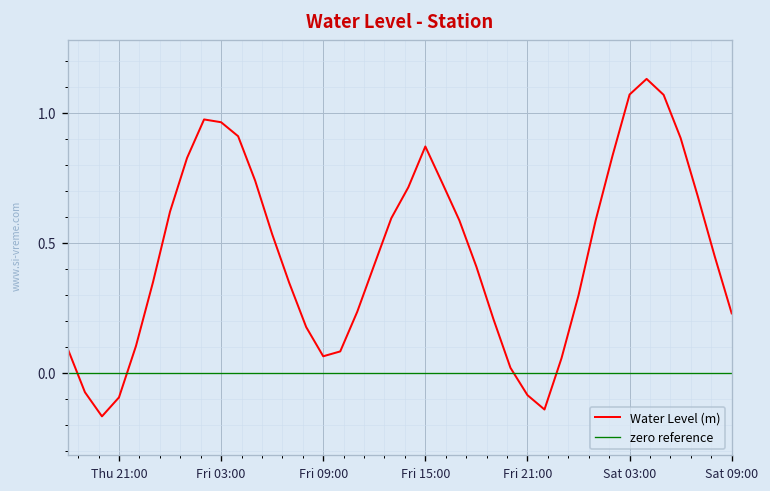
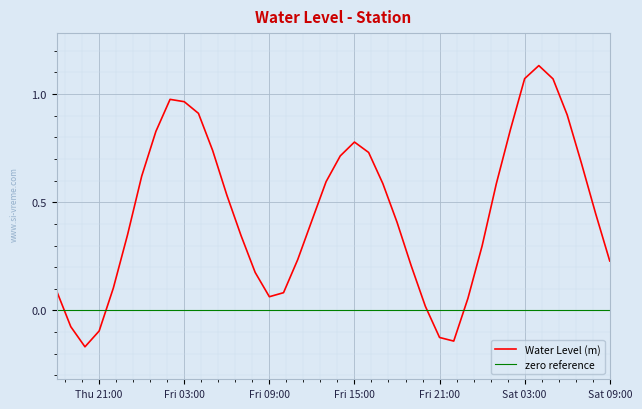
Water Level (m), Fri 15:00: 0.87 -> 0.78
Water Level (m), Fri 21:00: -0.09 -> -0.12
